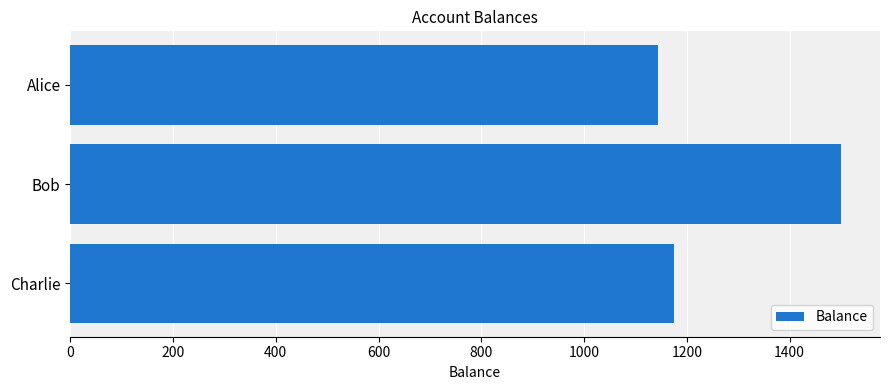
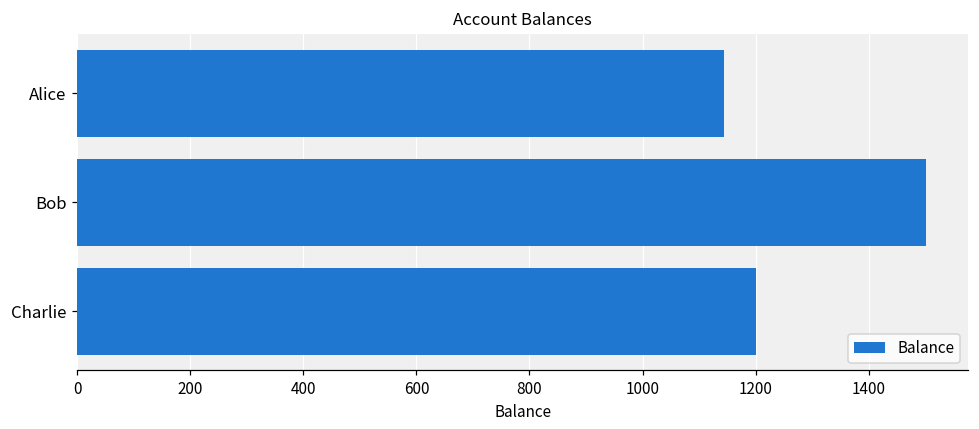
Charlie: 1170 -> 1200
